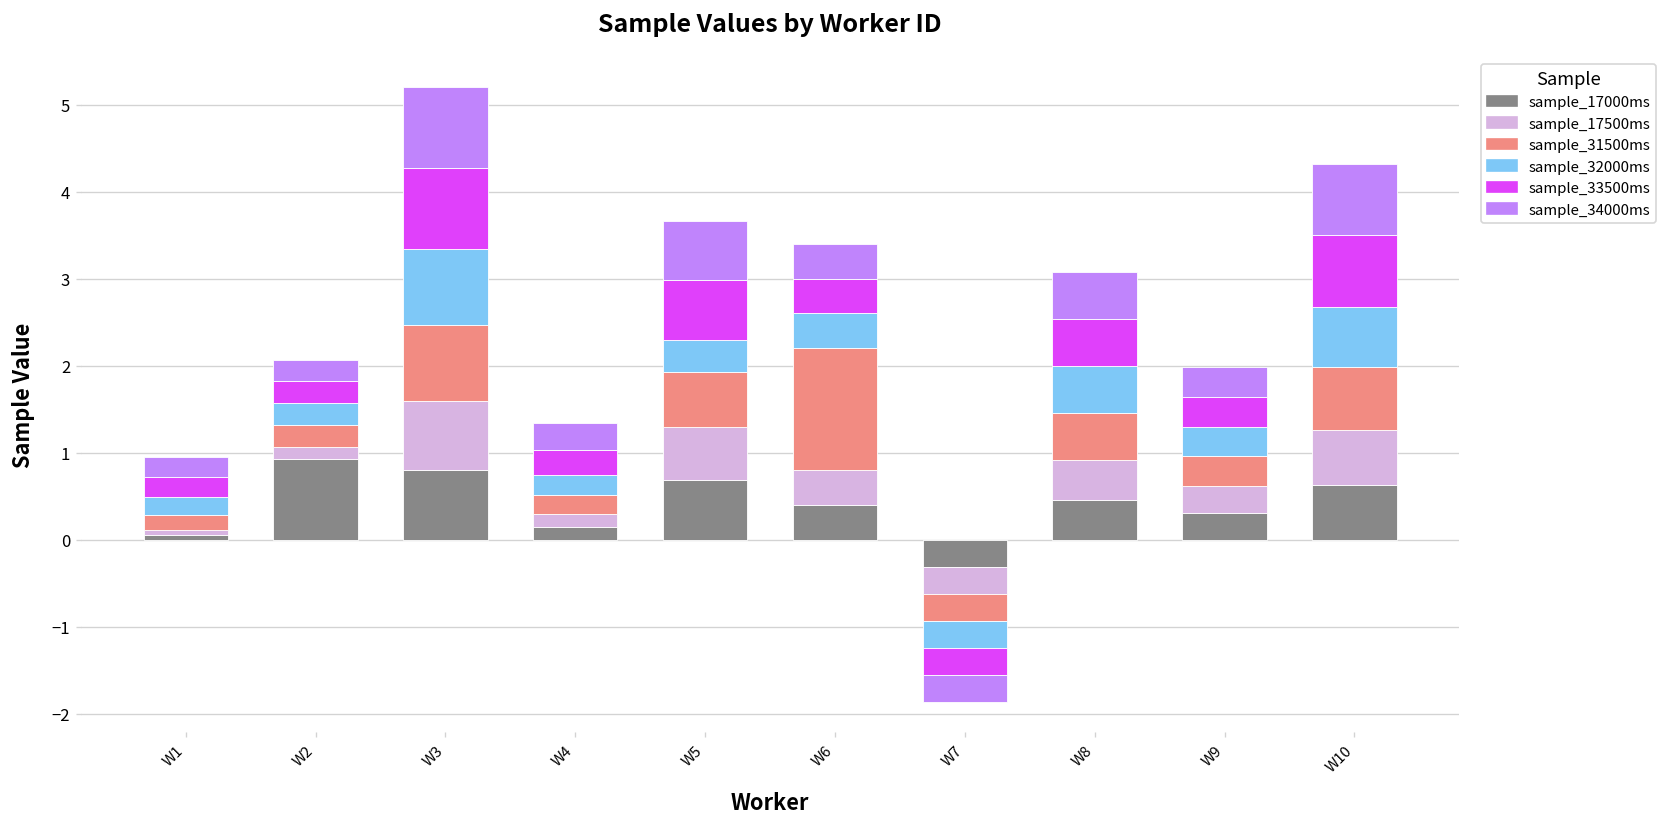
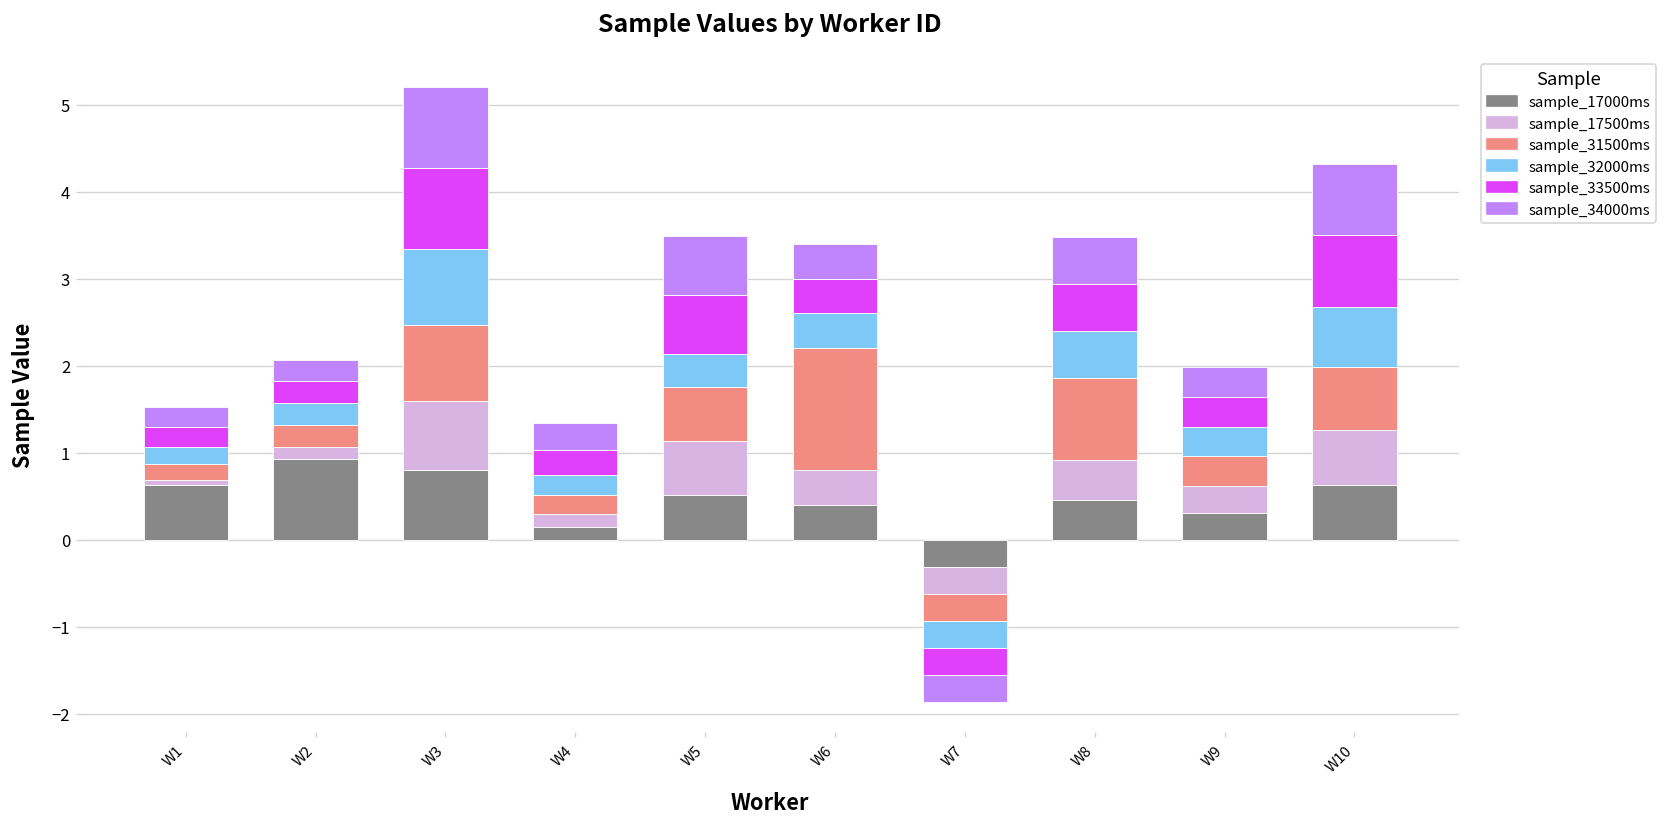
sample_17000ms, W1: 0.1 -> 0.6
sample_17000ms, W5: 0.7 -> 0.5
sample_31500ms, W8: 0.5 -> 0.9
